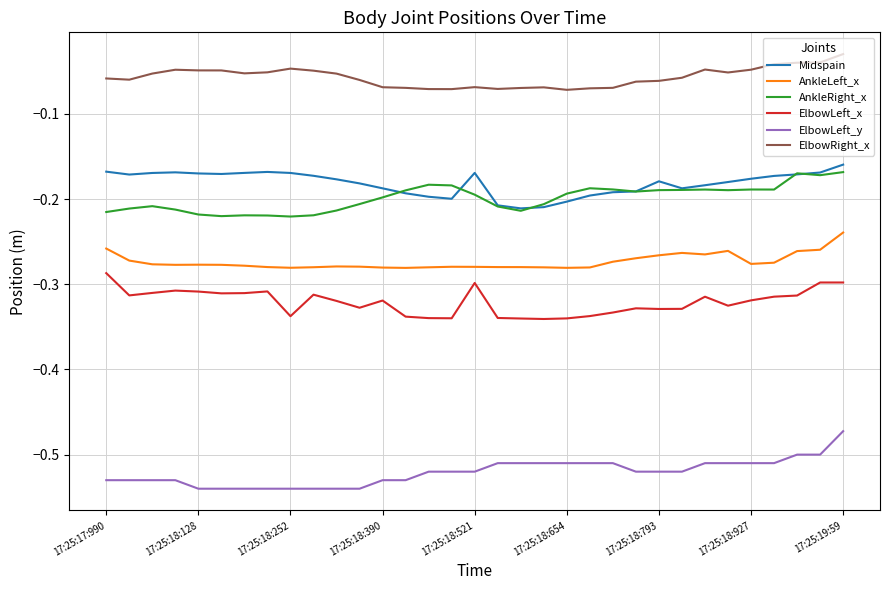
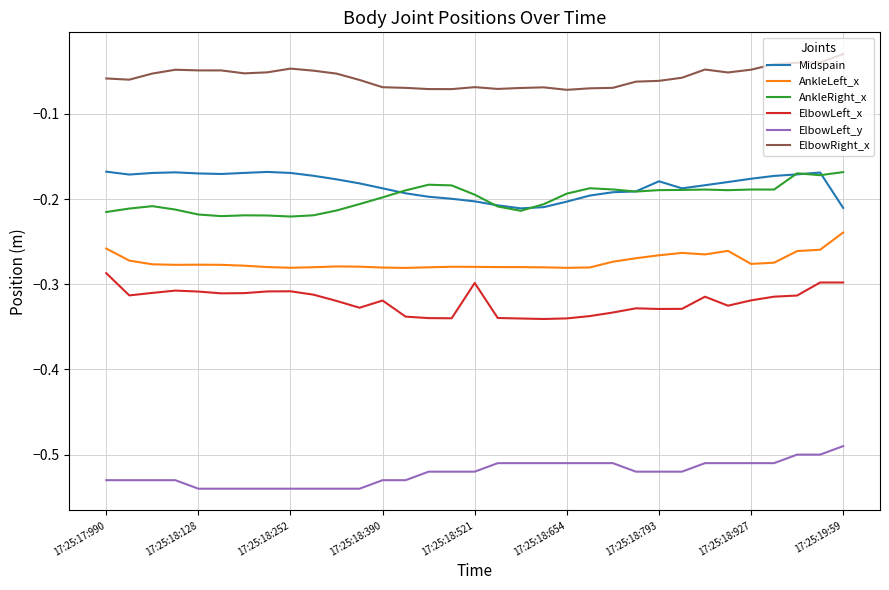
ElbowLeft_x, 17:25:18:252: -0.34 -> -0.31
Midspain, 17:25:18:521: -0.17 -> -0.20
Midspain, 17:25:19:59: -0.16 -> -0.21
ElbowLeft_y, 17:25:19:59: -0.47 -> -0.49
